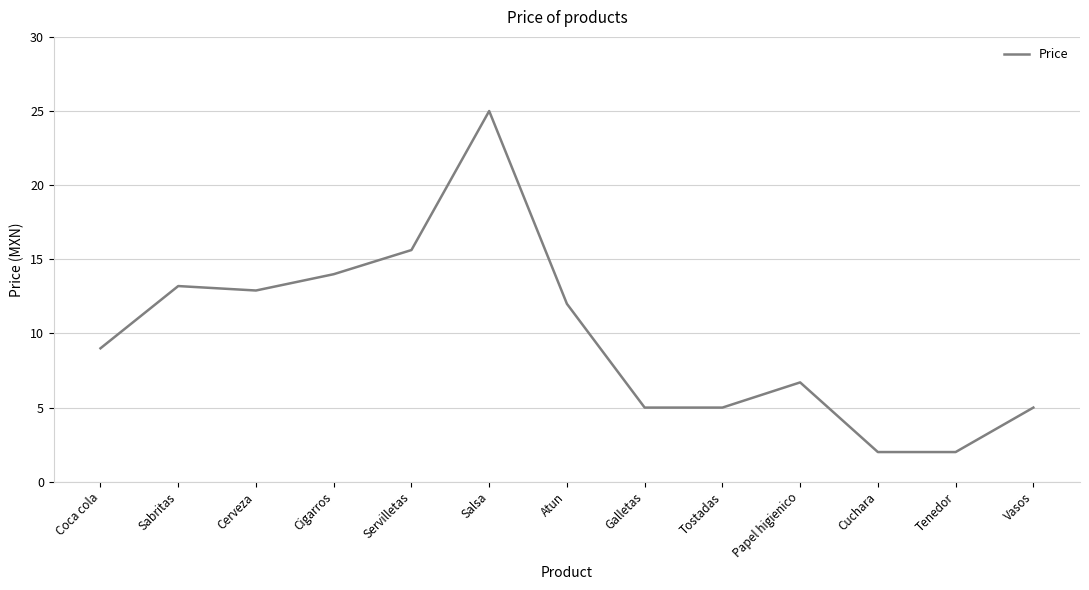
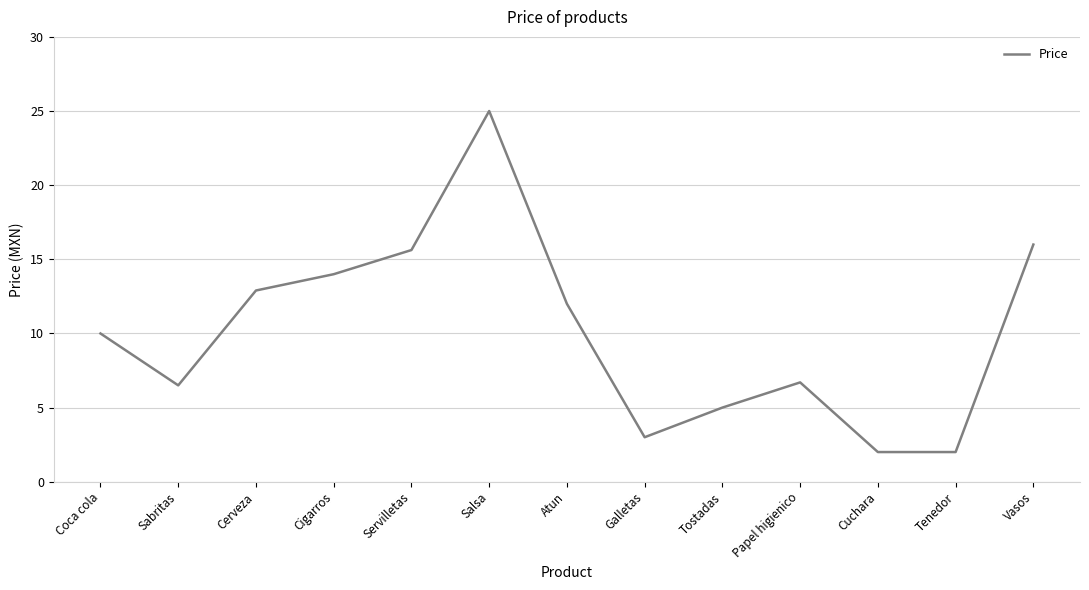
Coca cola: 9 -> 10
Sabritas: 13.2 -> 6.5
Galletas: 5 -> 3
Vasos: 5 -> 16
